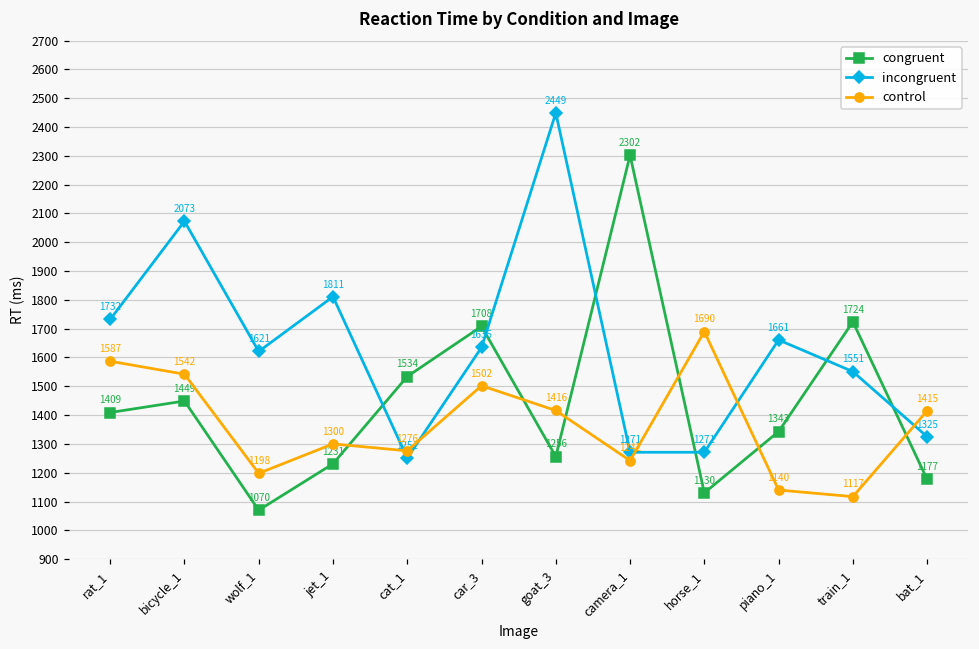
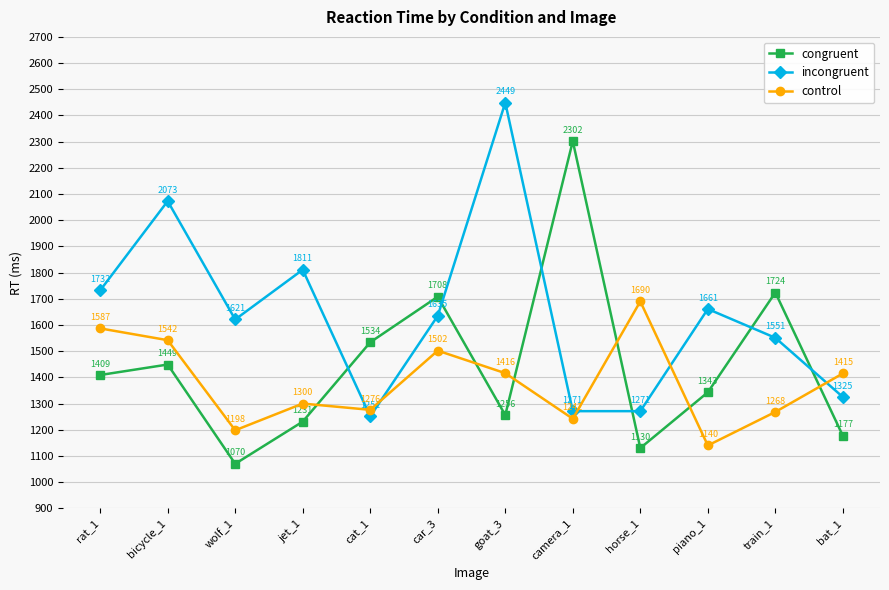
control, train_1: 1117 -> 1268
